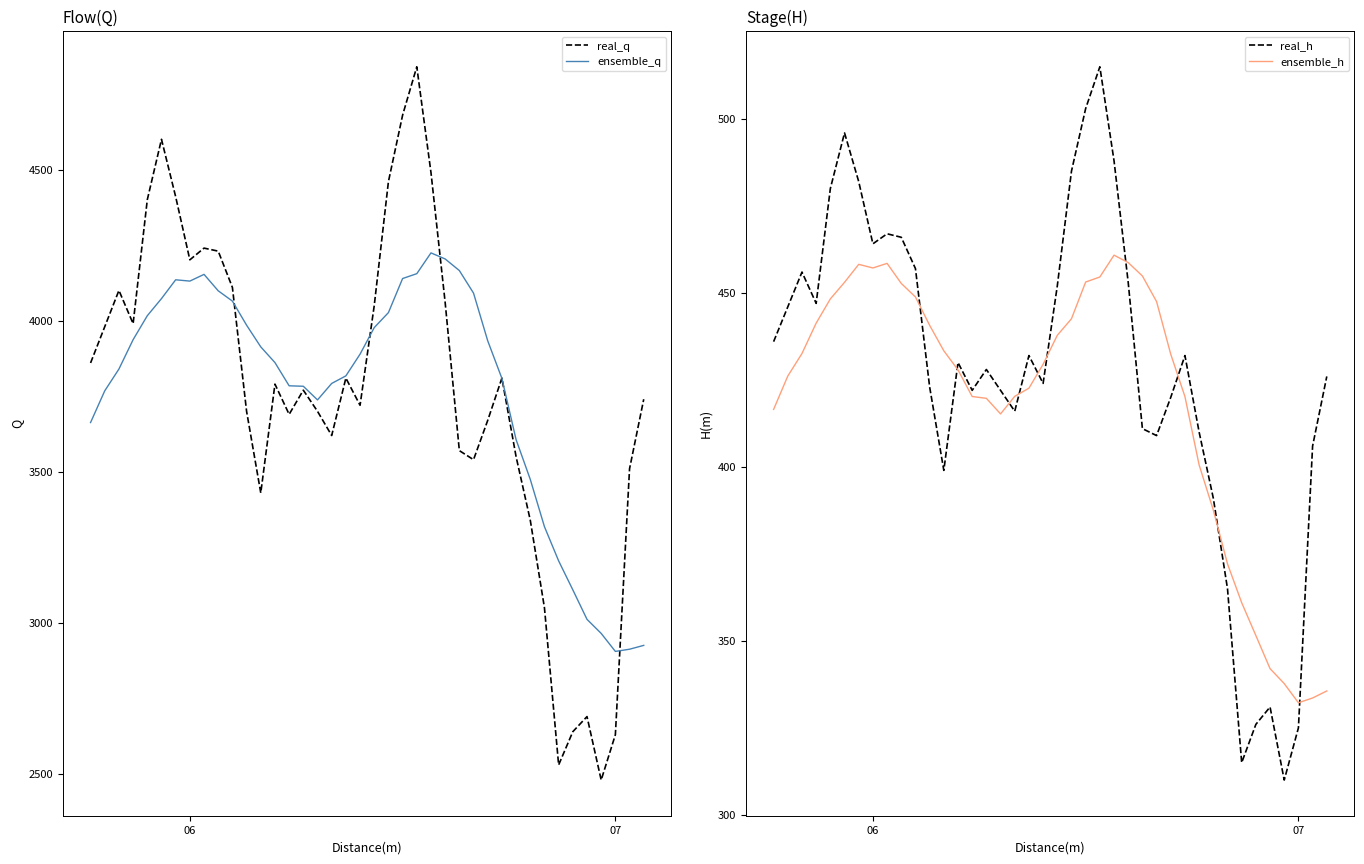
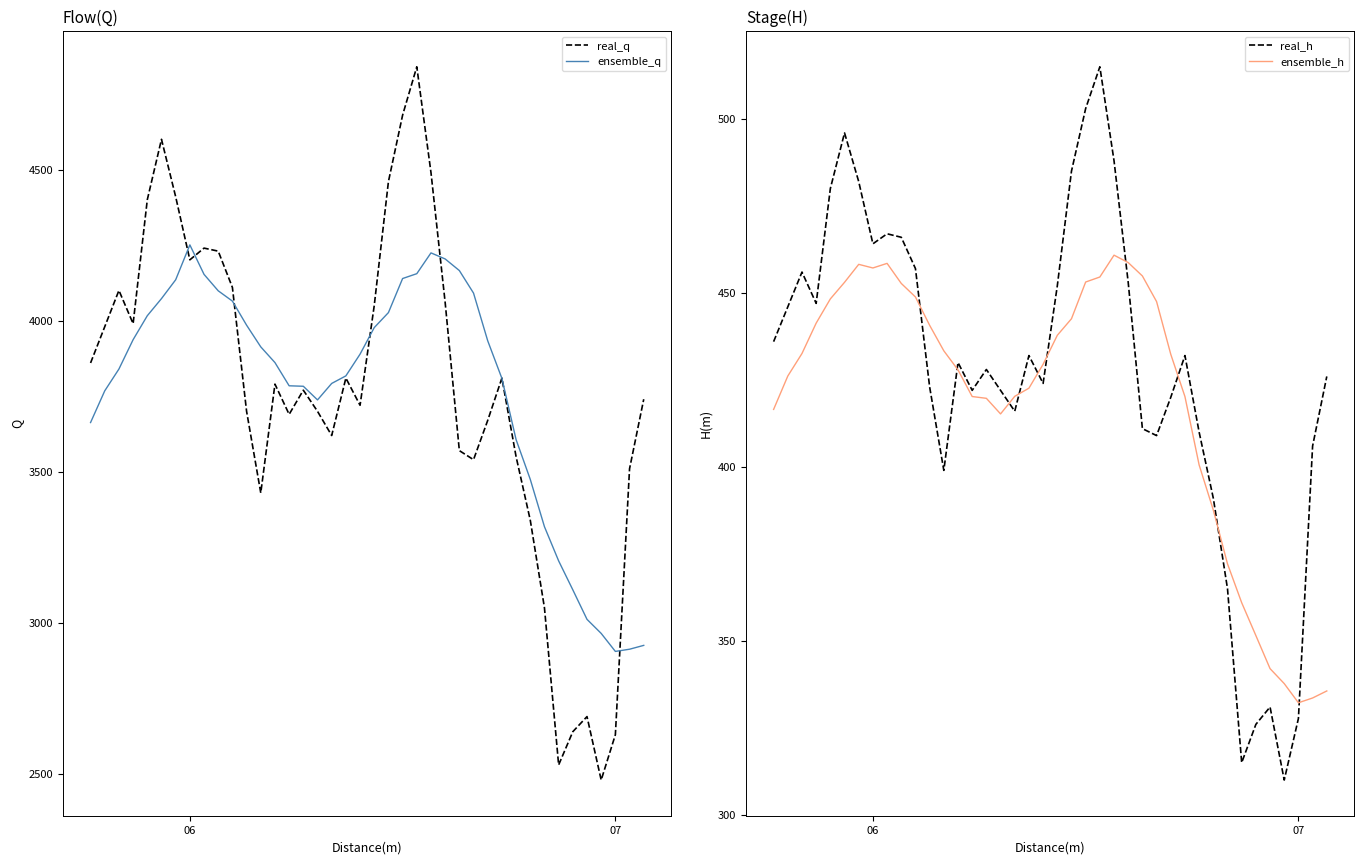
Flow(Q), ensemble_q, 06: 4130 -> 4250
Stage(H), real_h, 07: 325 -> 328
